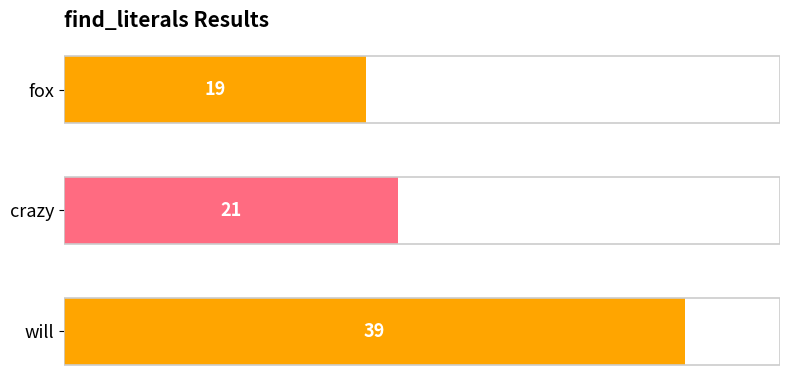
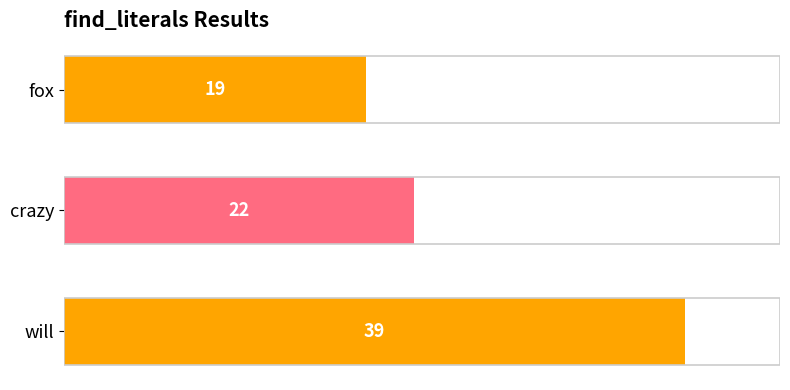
crazy: 21 -> 22
